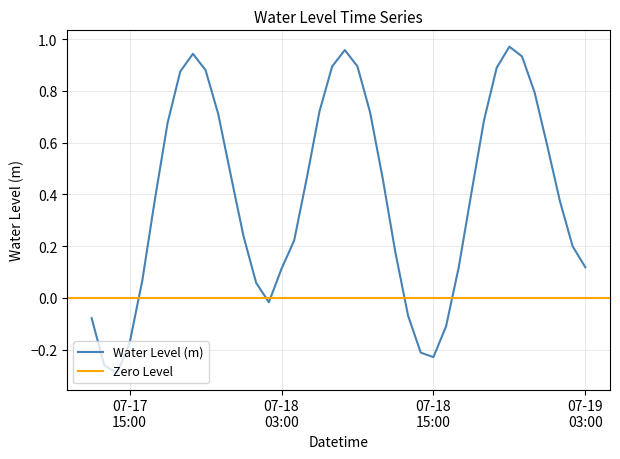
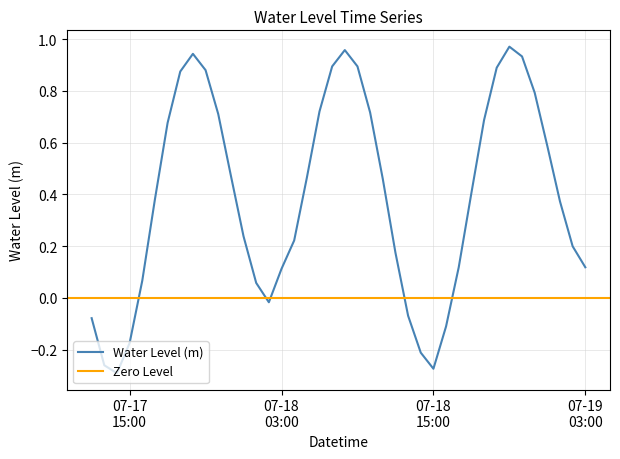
07-18 15:00: -0.23 -> -0.27
